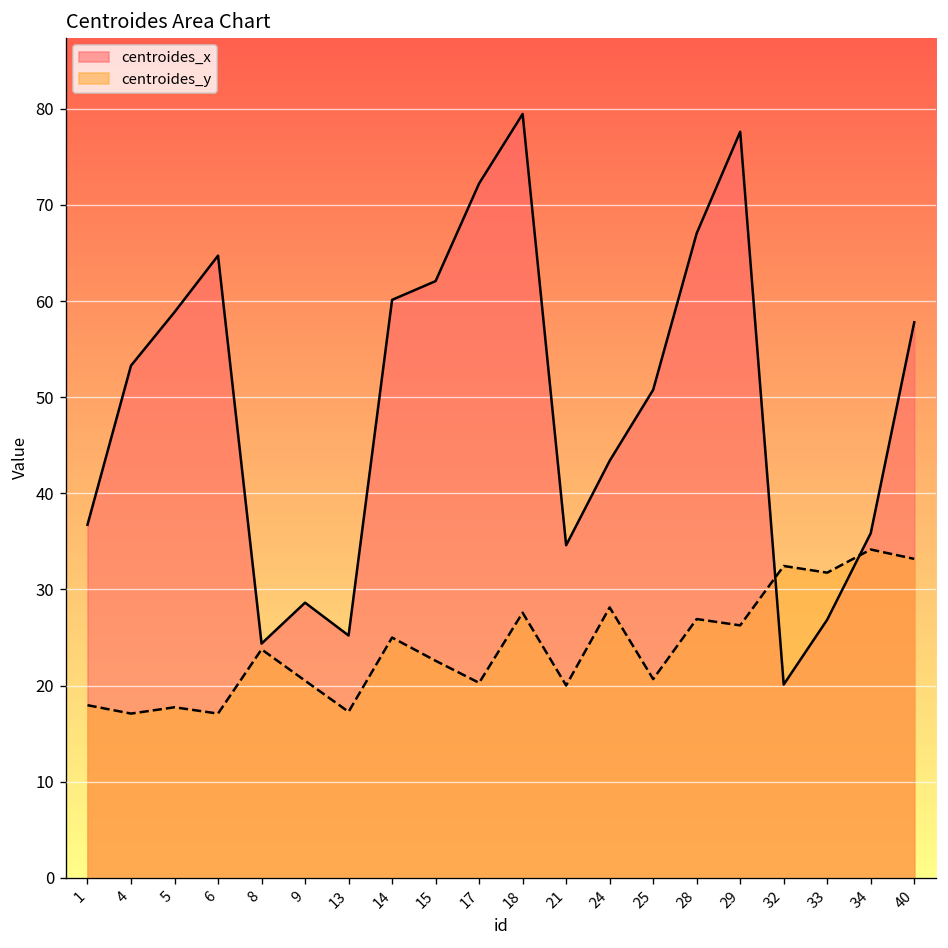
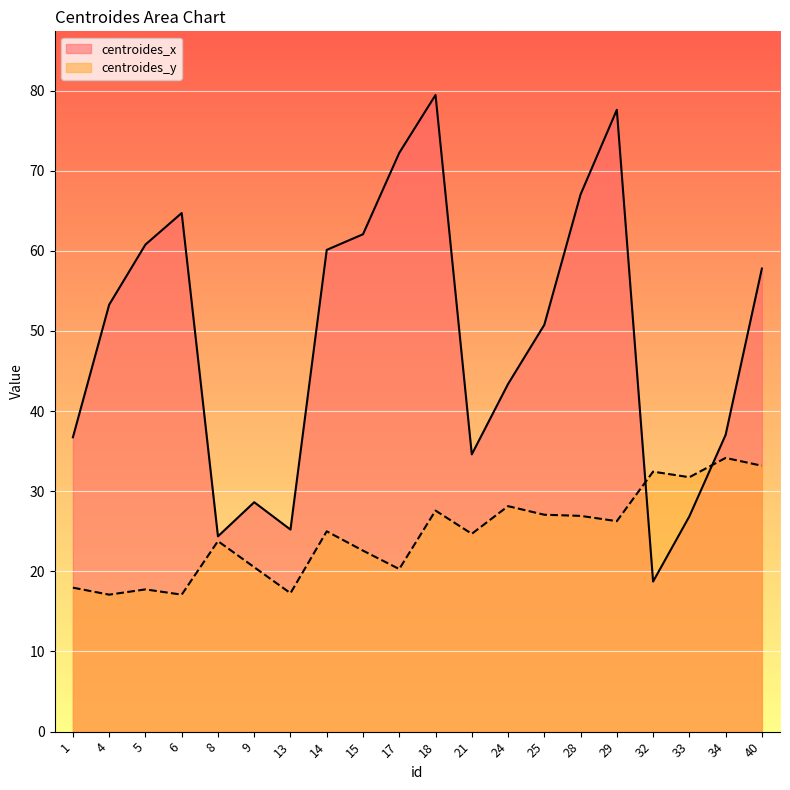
centroides_x, 5: 59 -> 61
centroides_y, 21: 20 -> 25
centroides_y, 25: 21 -> 27
centroides_x, 32: 20 -> 19
centroides_x, 34: 36 -> 37
